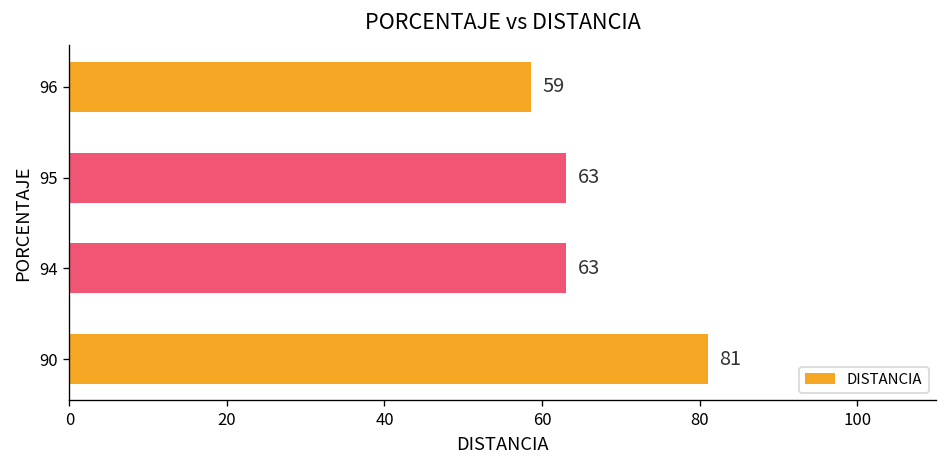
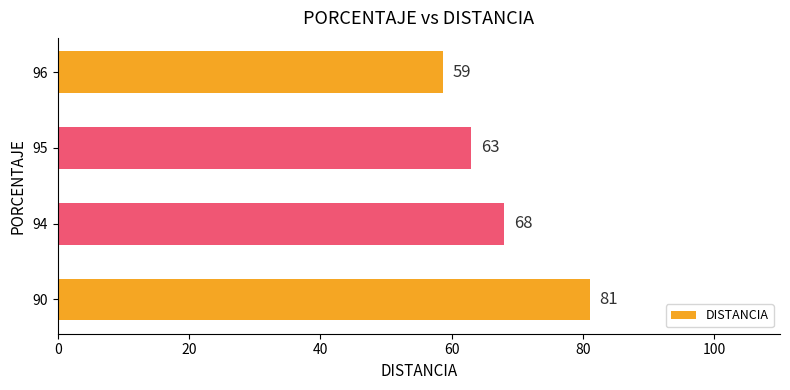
94: 63 -> 68
